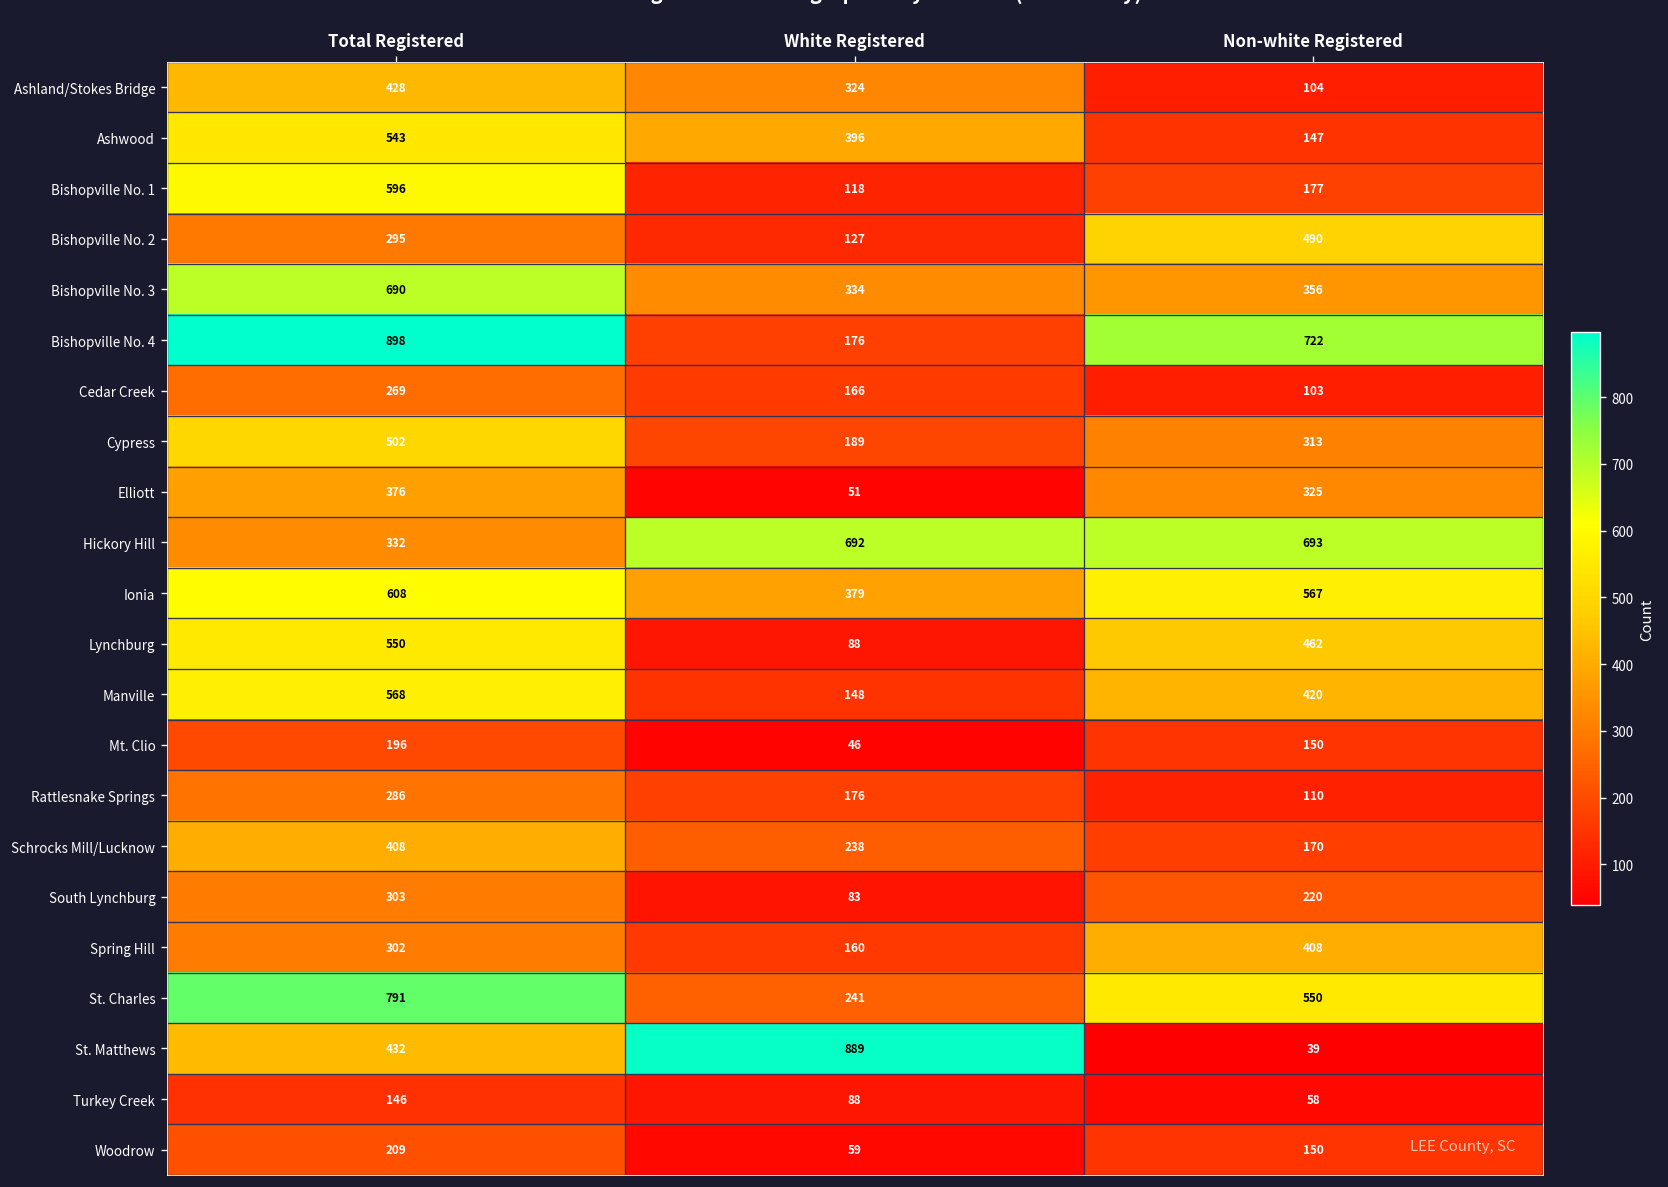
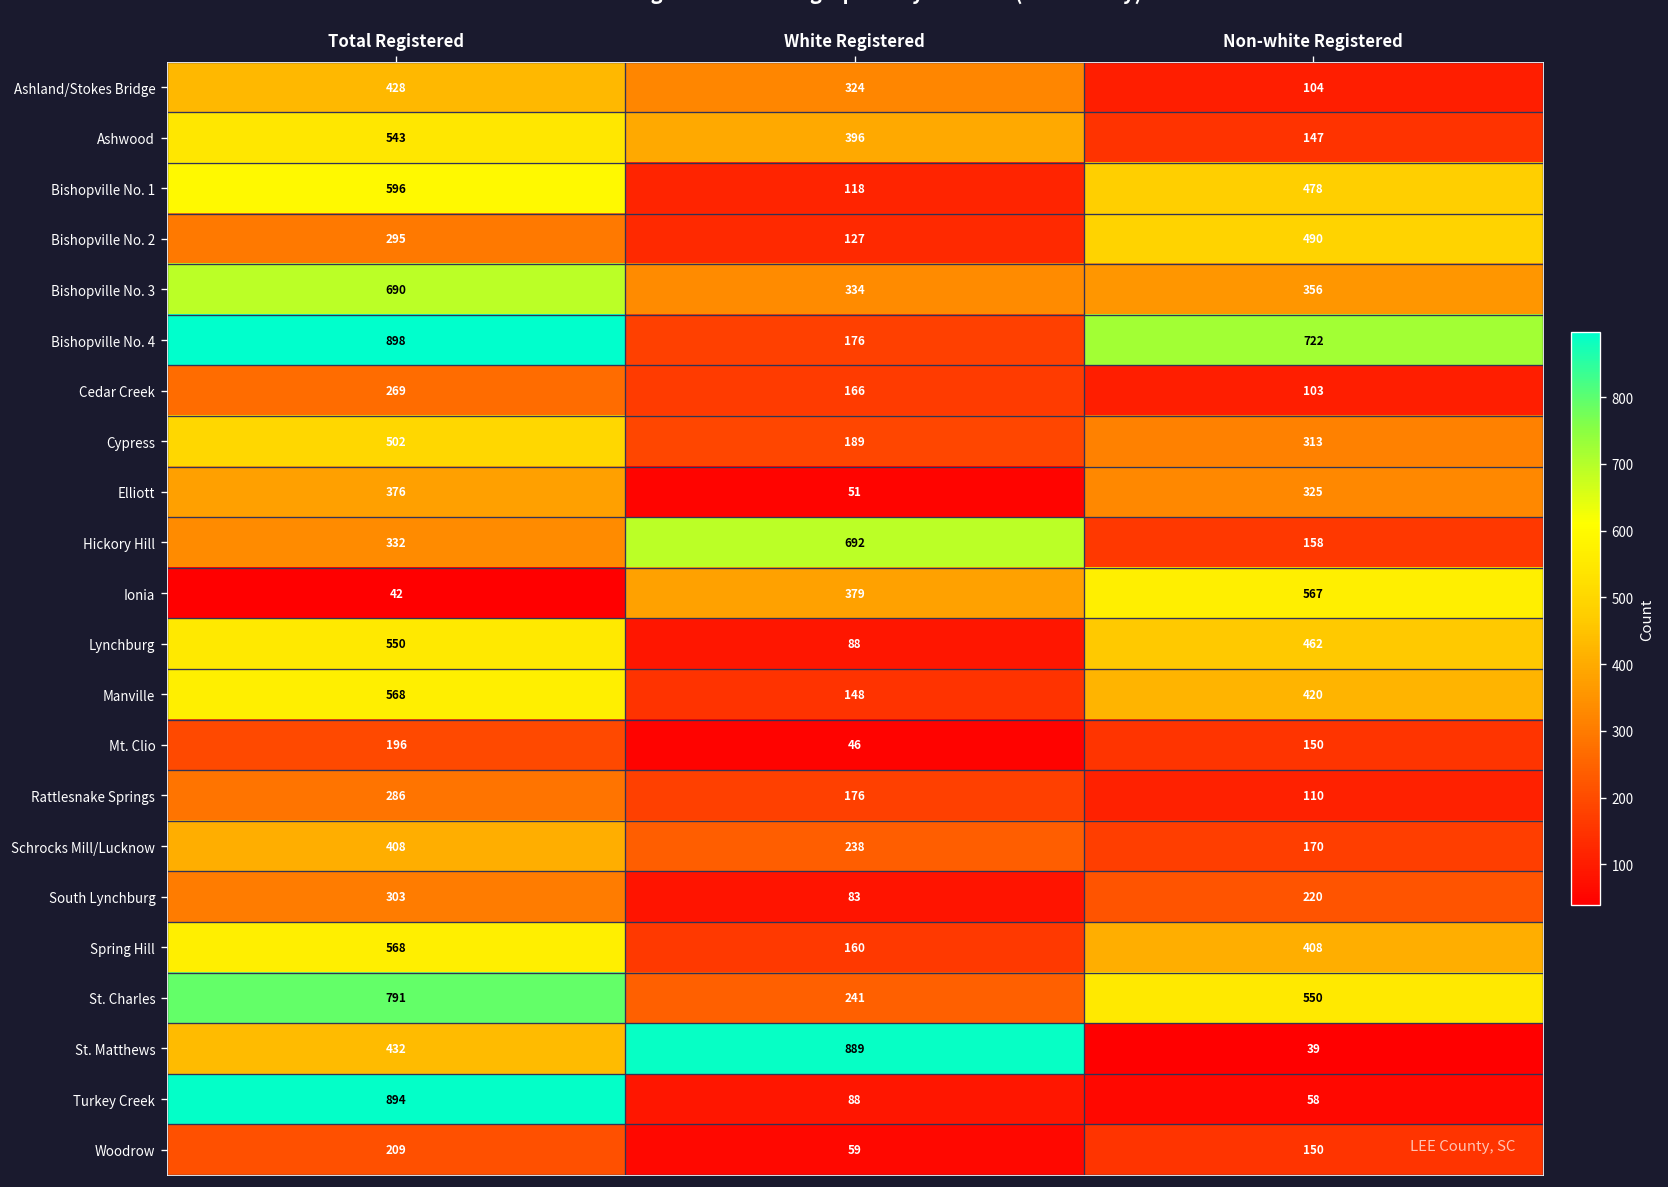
Bishopville No. 1, Non-white Registered: 177 -> 478
Hickory Hill, Non-white Registered: 693 -> 158
Ionia, Total Registered: 608 -> 42
Spring Hill, Total Registered: 302 -> 568
Turkey Creek, Total Registered: 146 -> 894
